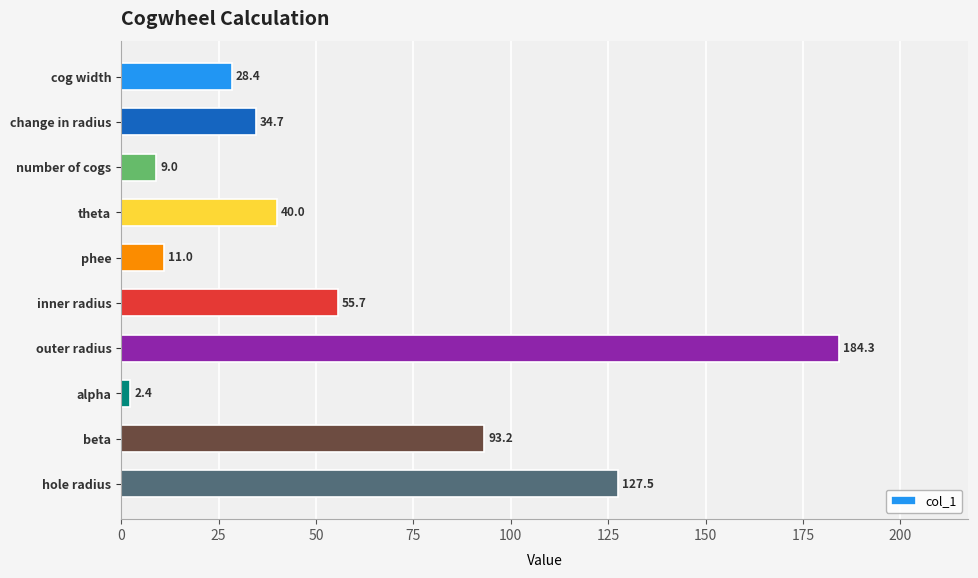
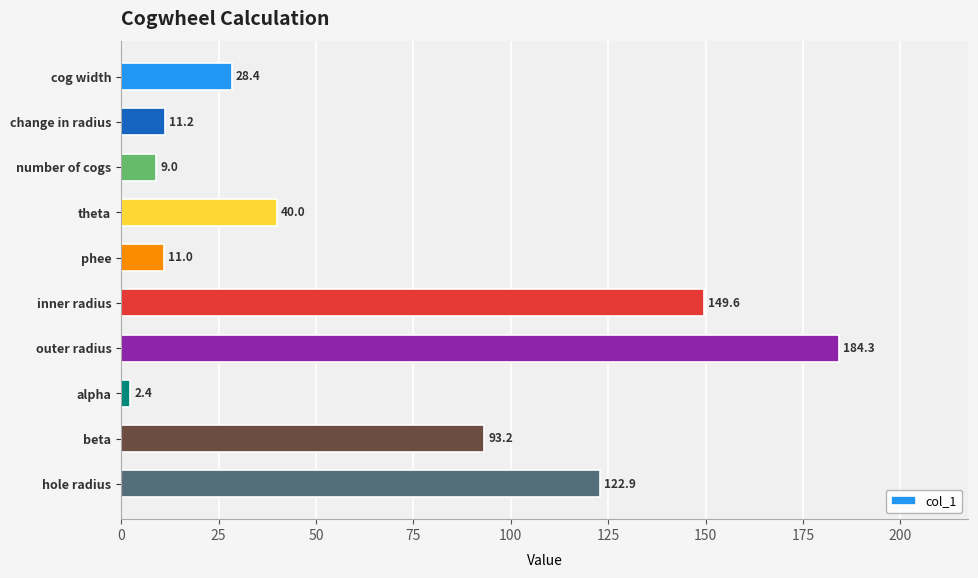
change in radius: 34.7 -> 11.2
inner radius: 55.7 -> 149.6
hole radius: 127.5 -> 122.9
